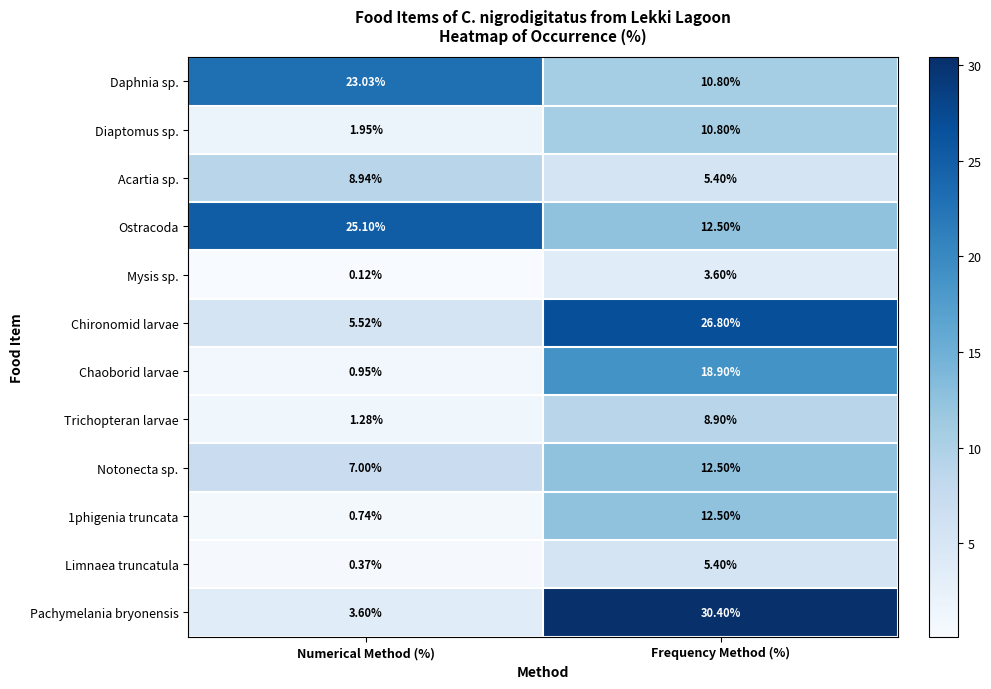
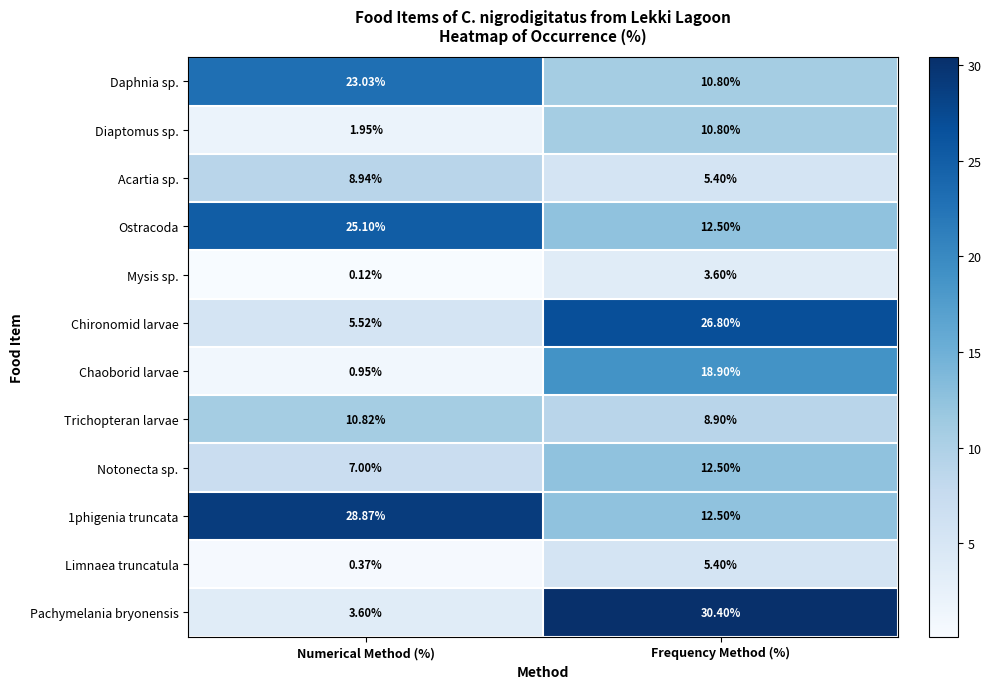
Trichopteran larvae, Numerical Method (%): 1.28% -> 10.82%
1phigenia truncata, Numerical Method (%): 0.74% -> 28.87%
